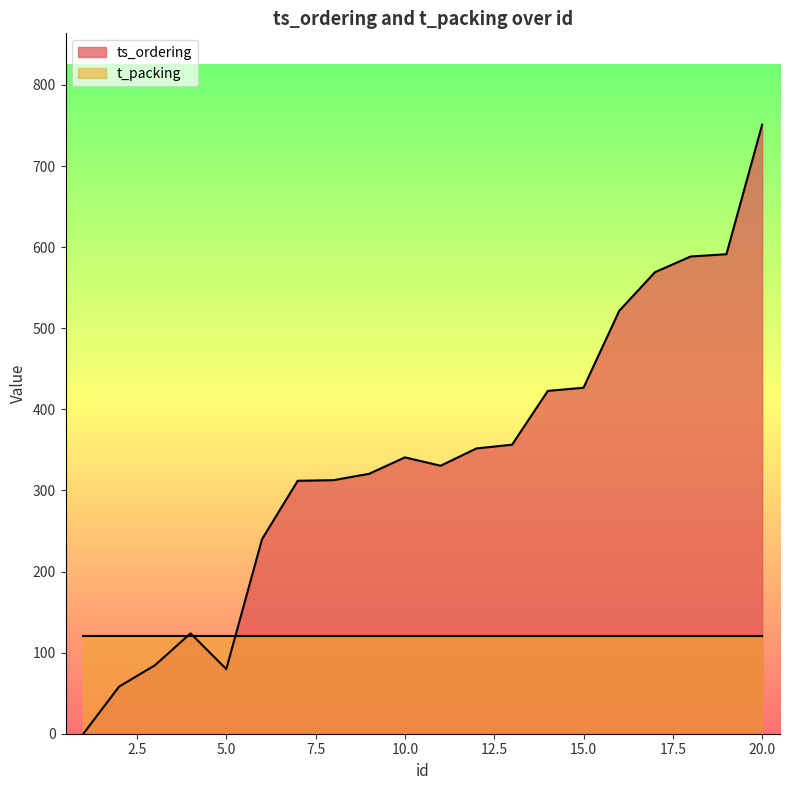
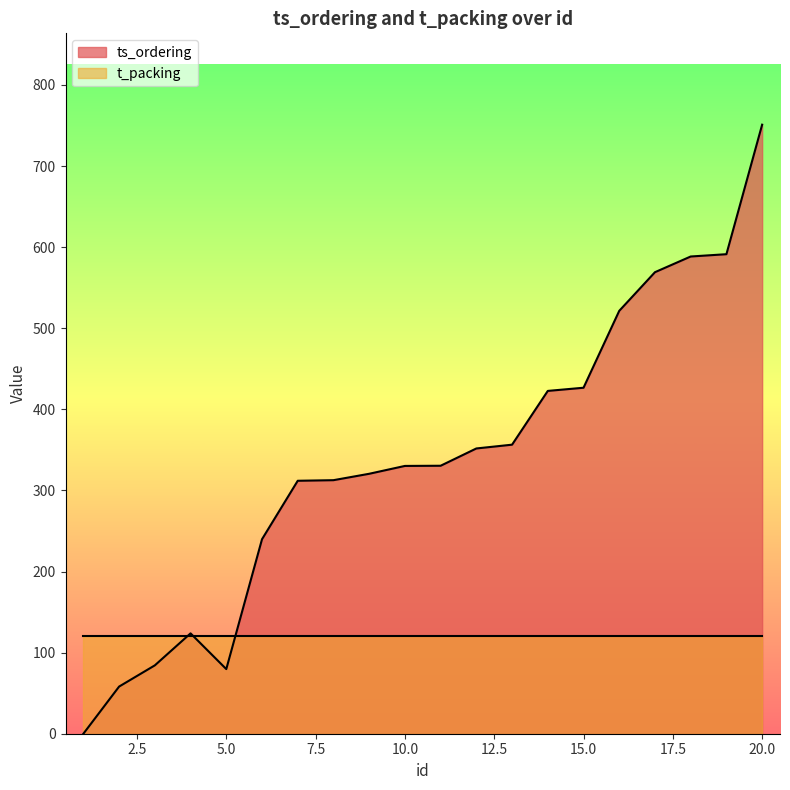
ts_ordering, 10.0: 340 -> 330
